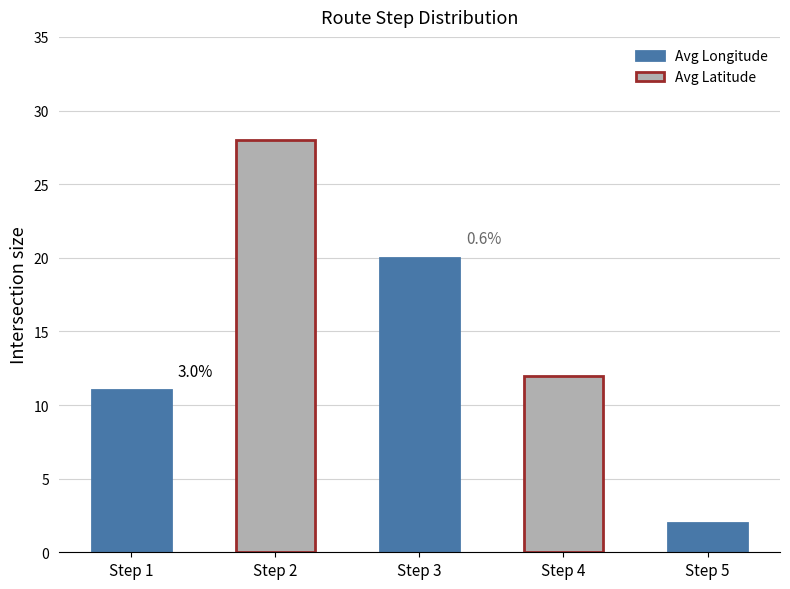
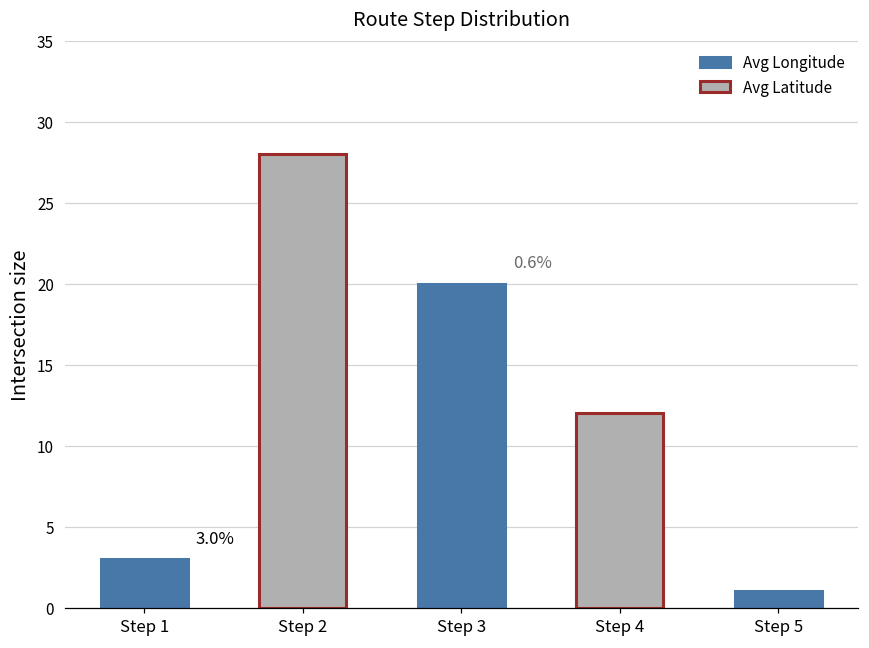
Step 1: 11 -> 3
Step 5: 2 -> 1
